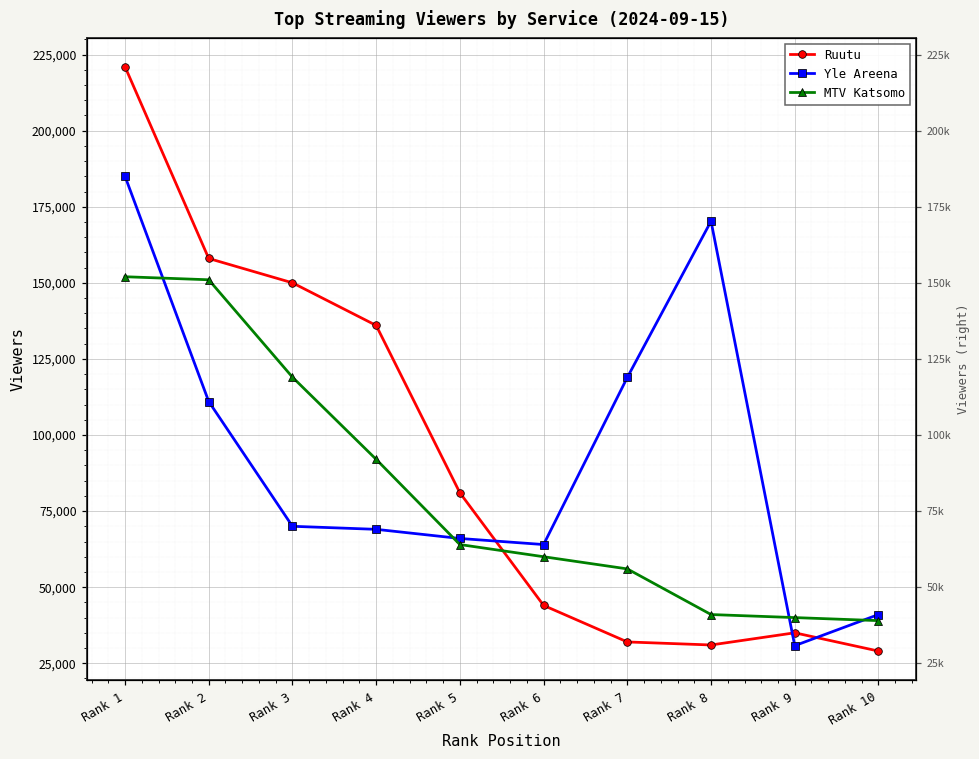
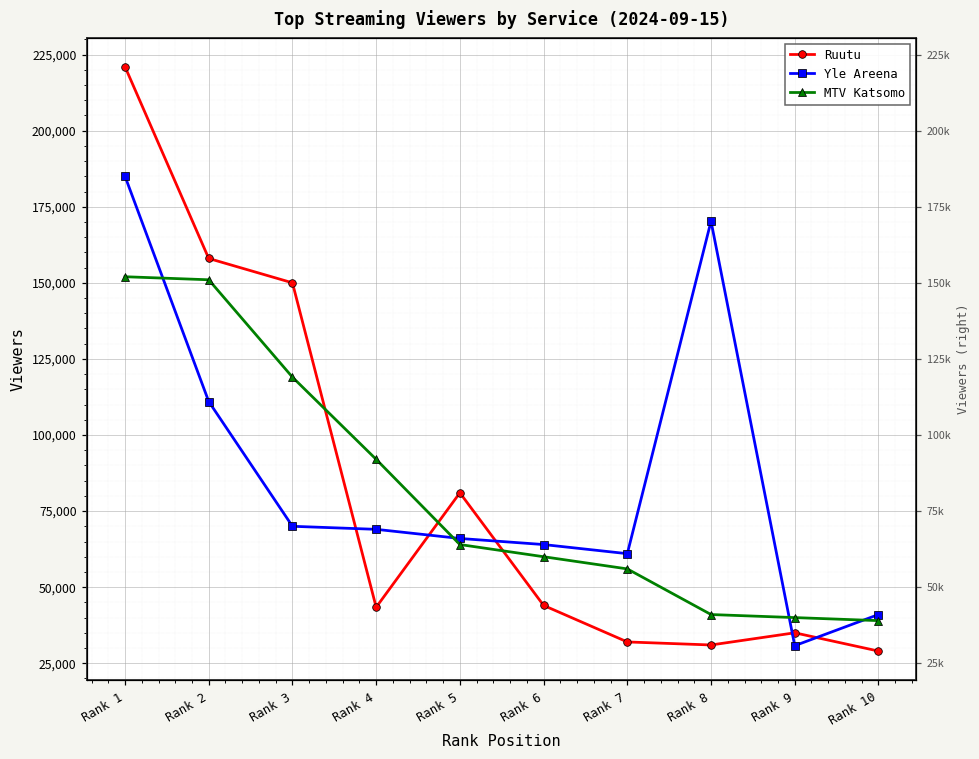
Ruutu, Rank 4: 136,000 -> 43,000
Yle Areena, Rank 7: 119,000 -> 61,000
